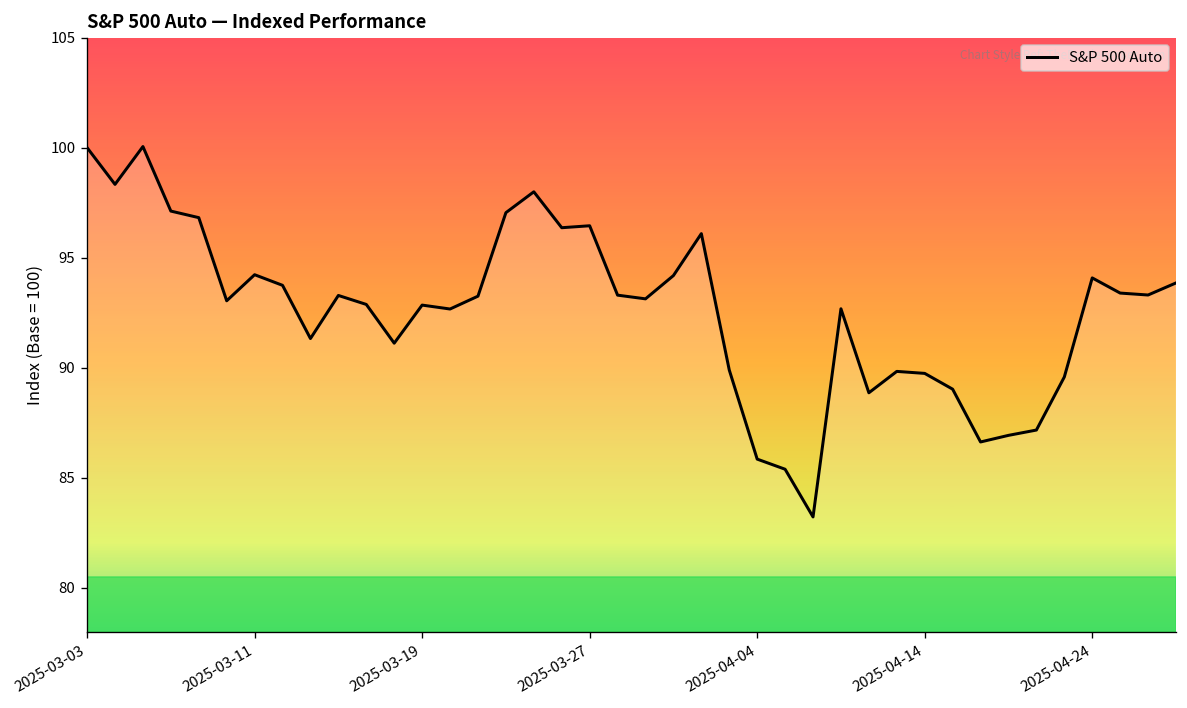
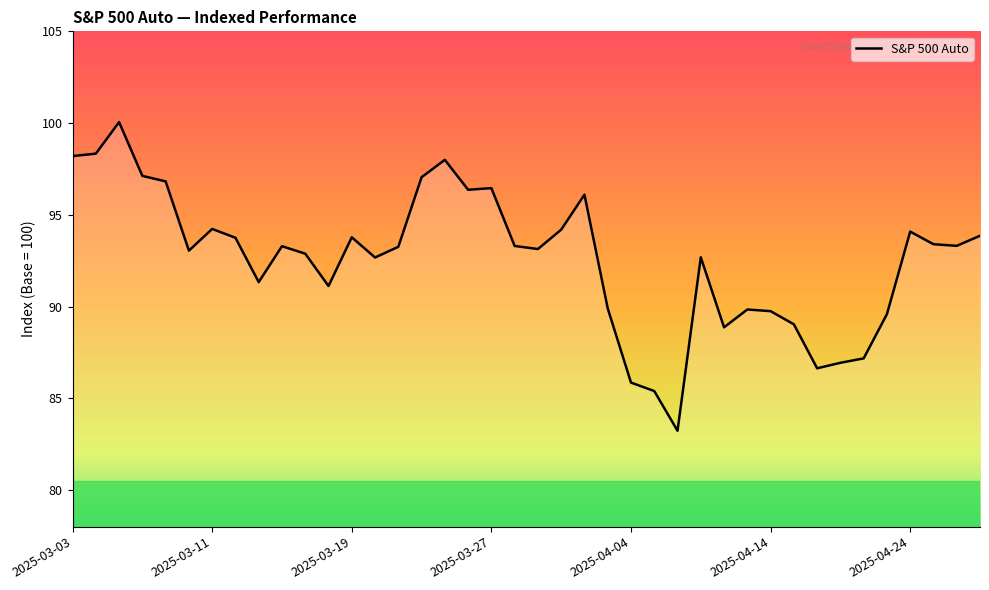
2025-03-03: 100.0 -> 98.2
2025-03-19: 92.8 -> 93.8
